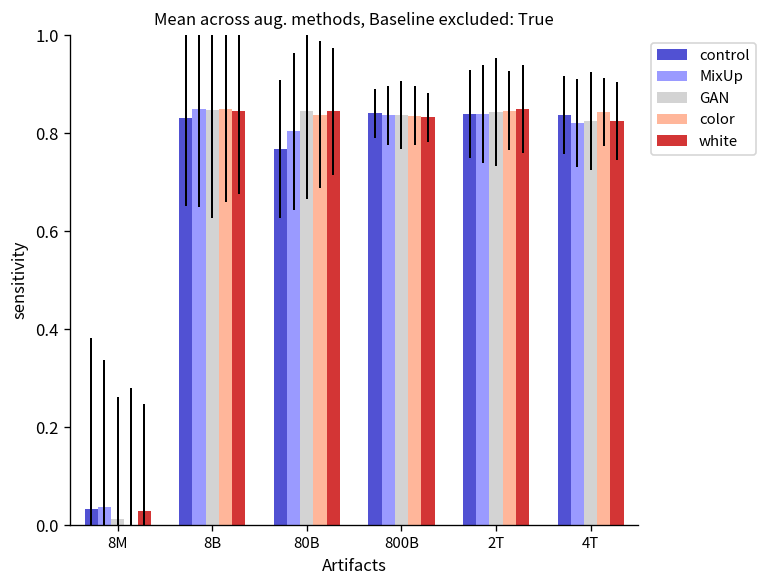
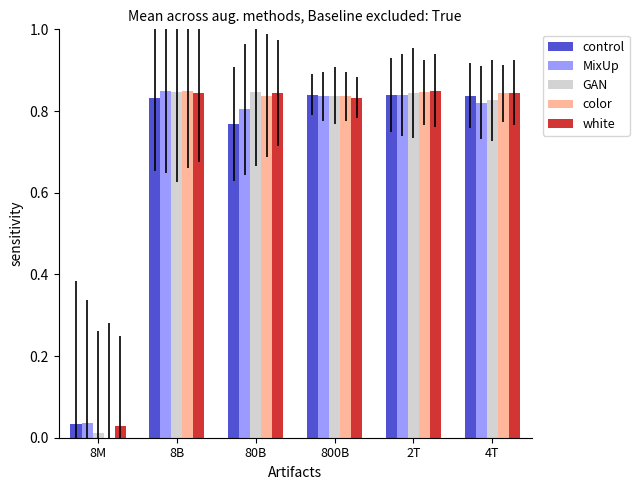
white, 4T: 0.83 -> 0.85
